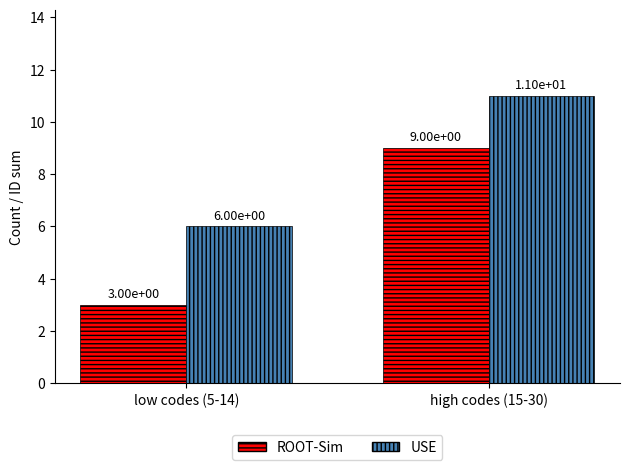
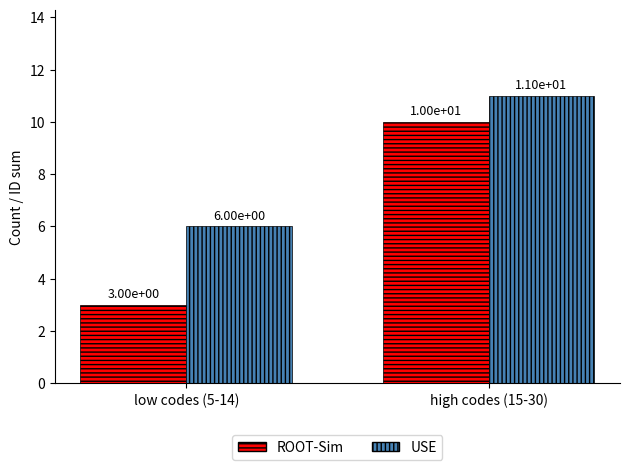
ROOT-Sim, high codes (15-30): 9.00e+00 -> 1.00e+01
